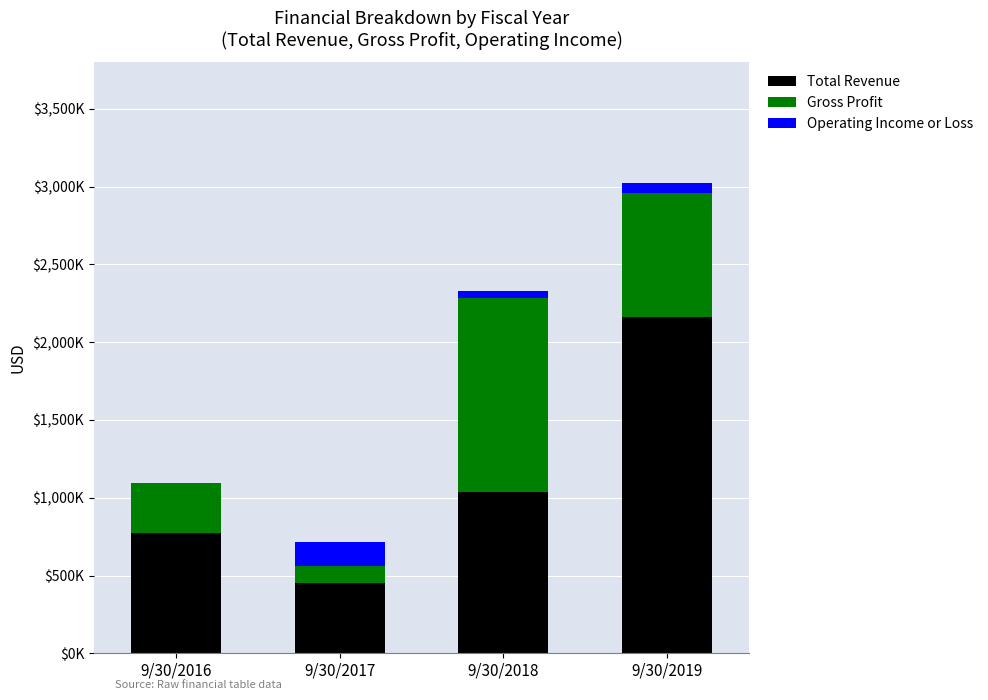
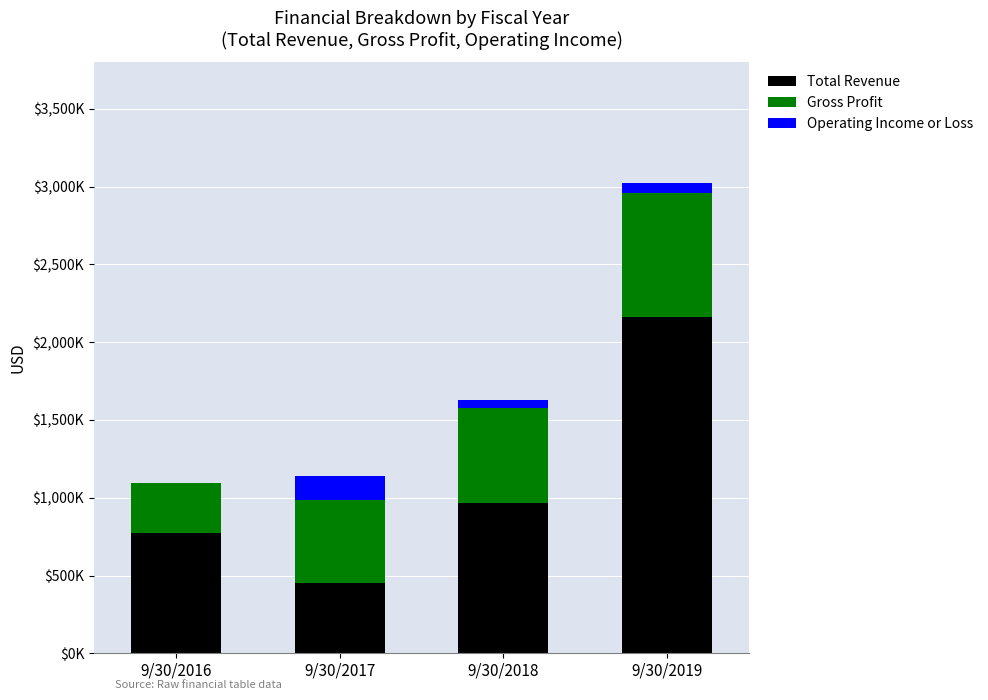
Gross Profit, 9/30/2017: $110,000 -> $540,000
Total Revenue, 9/30/2018: $1,040,000 -> $970,000
Gross Profit, 9/30/2018: $1,250,000 -> $610,000
